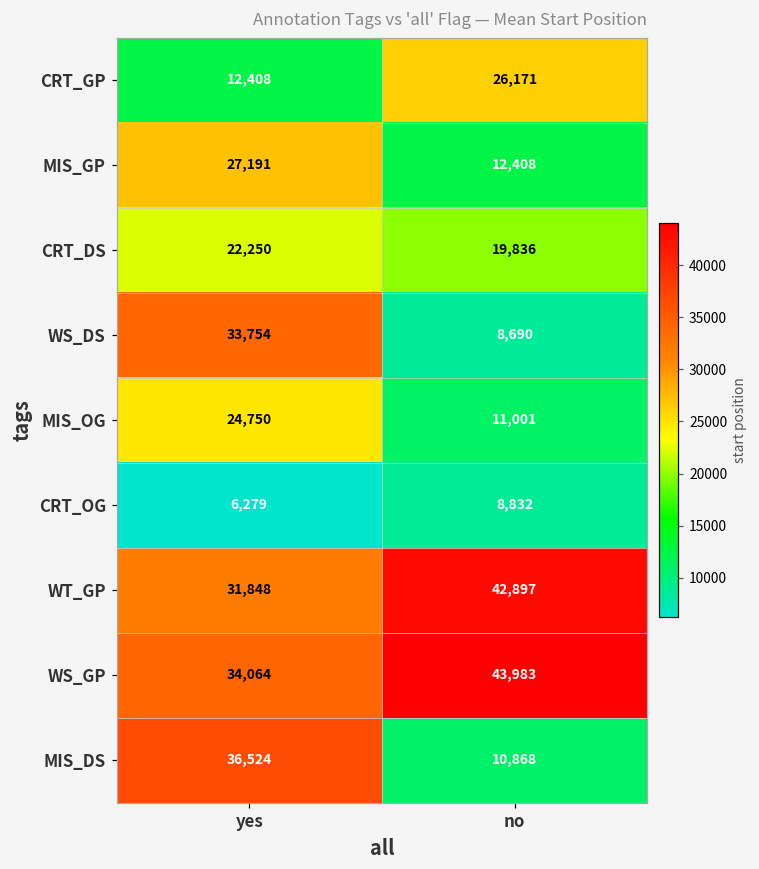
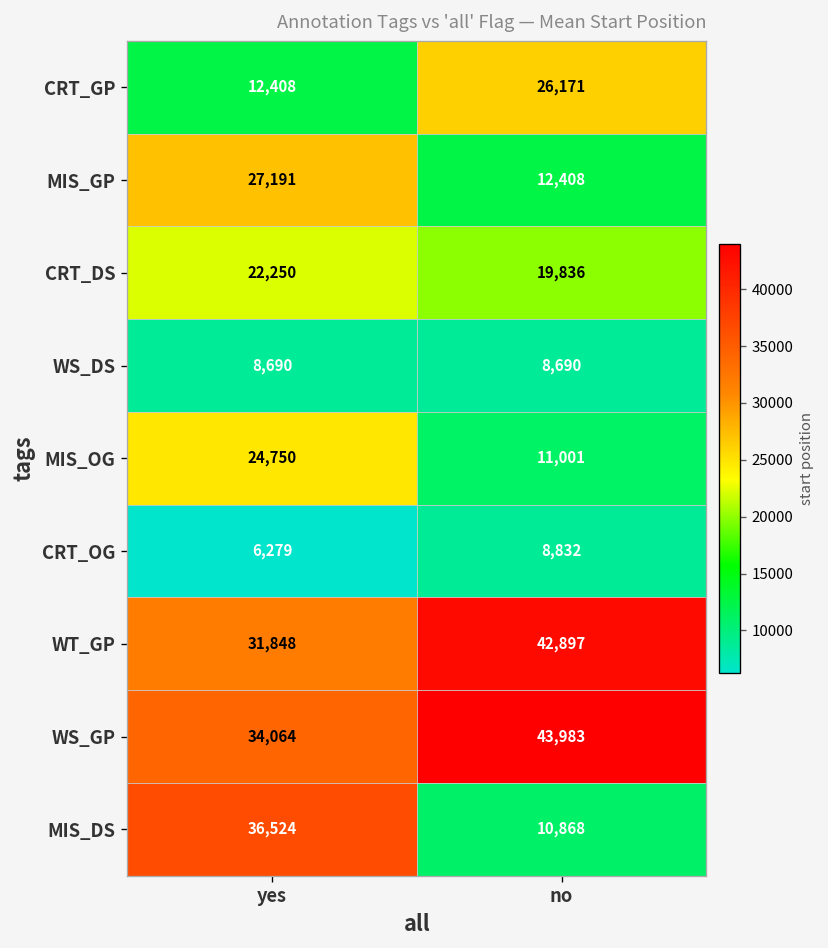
WS_DS, yes: 33,754 -> 8,690
